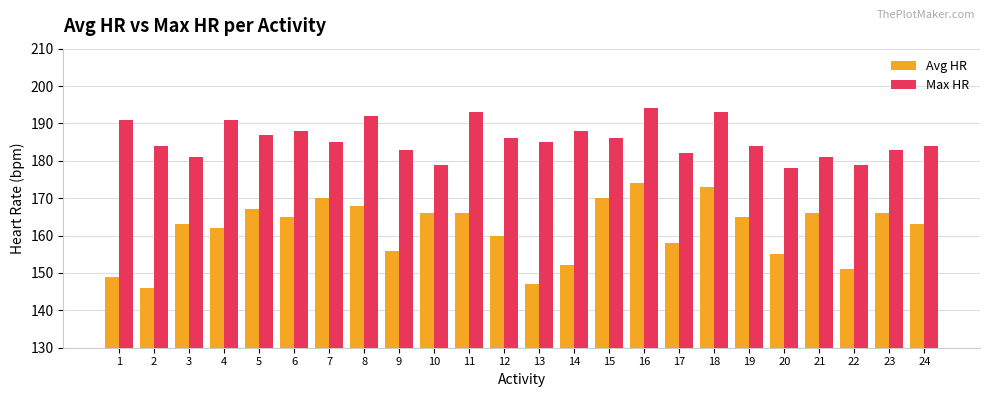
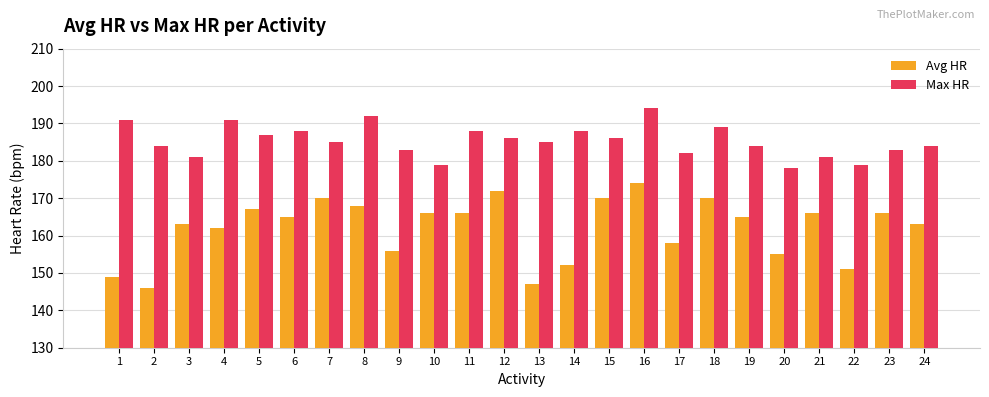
Max HR, 11: 193 -> 188
Avg HR, 12: 160 -> 172
Avg HR, 18: 173 -> 170
Max HR, 18: 193 -> 189
